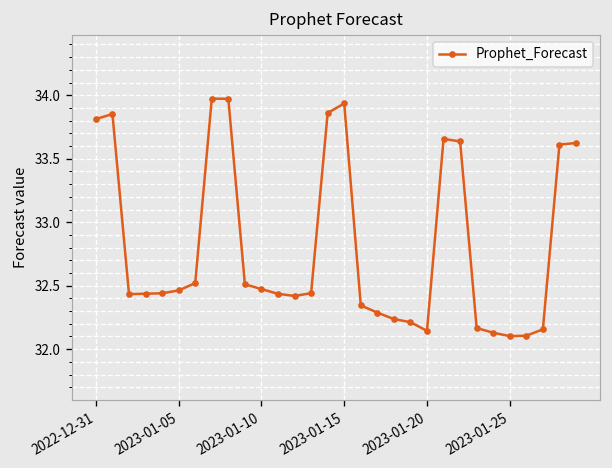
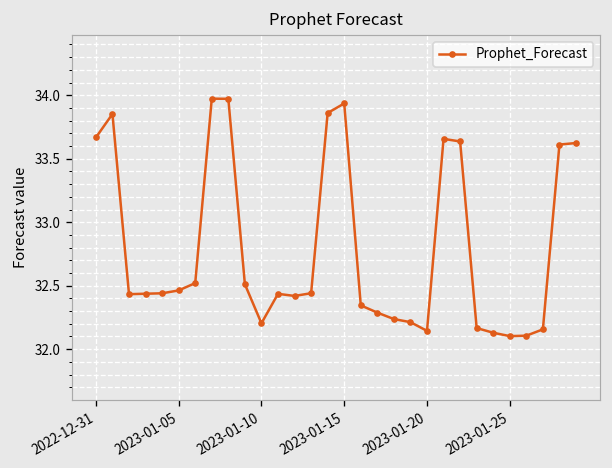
2022-12-31: 33.81 -> 33.67
2023-01-10: 32.47 -> 32.20
